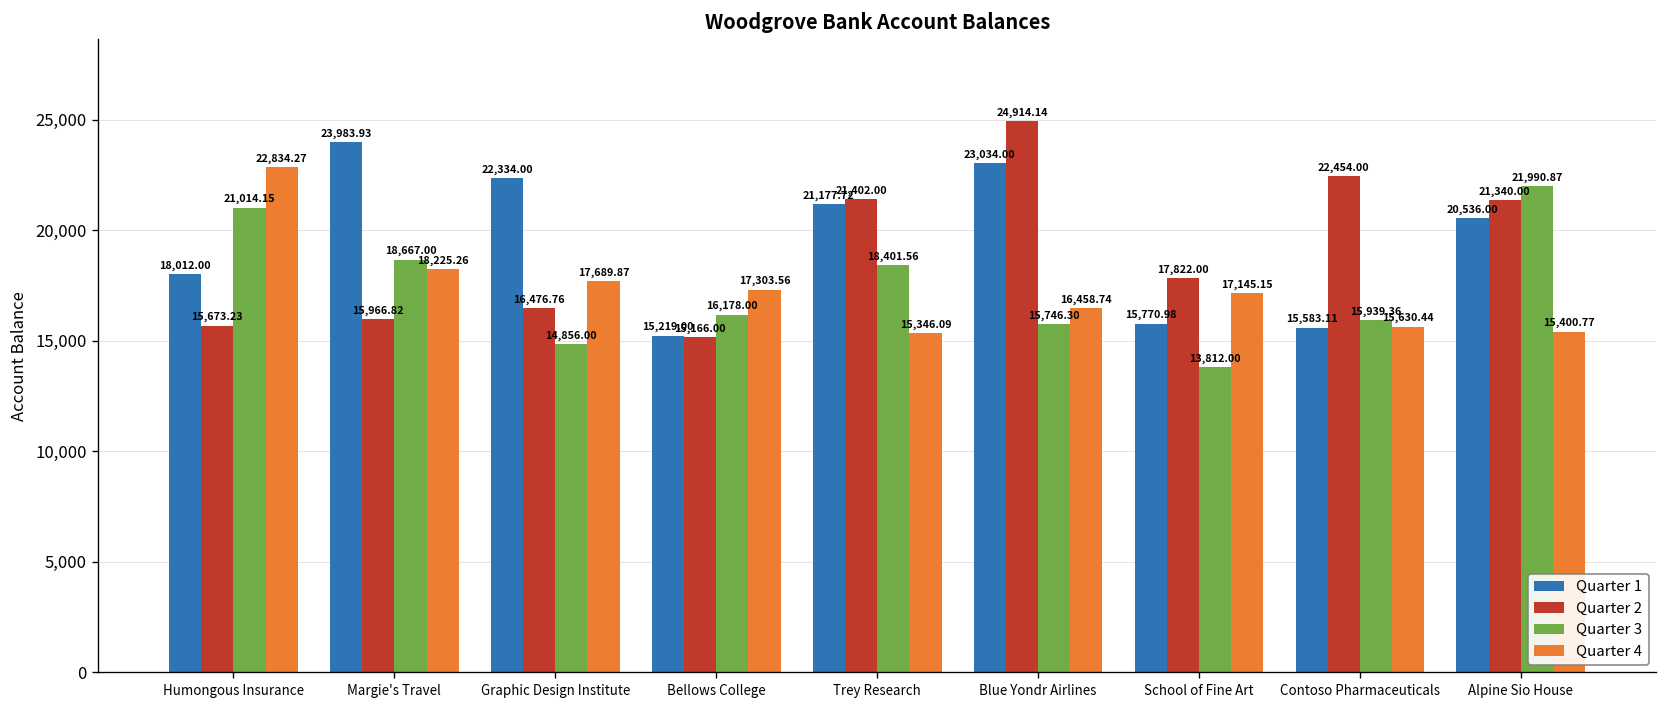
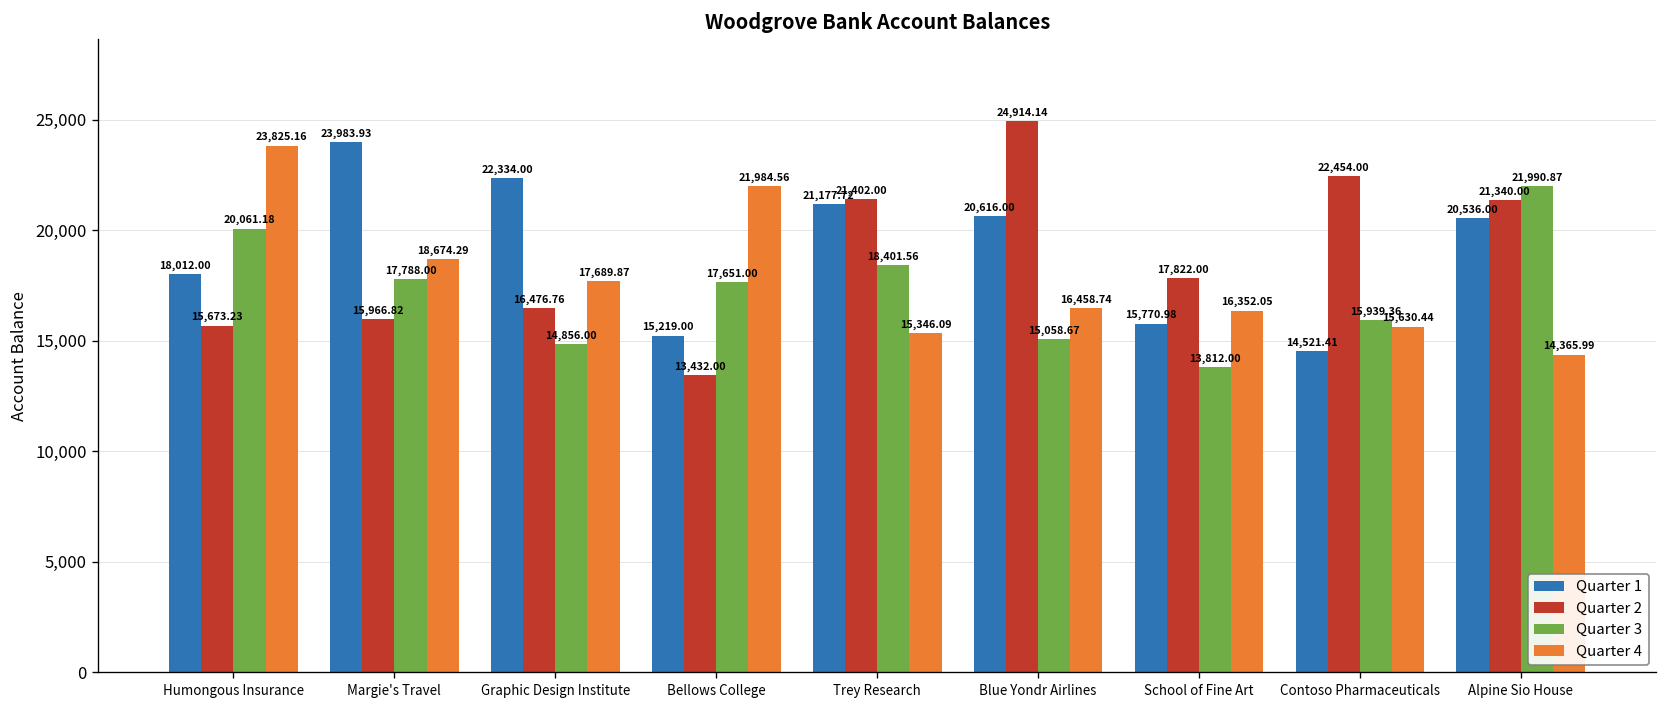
Quarter 3, Humongous Insurance: 21,014.15 -> 20,061.18
Quarter 4, Humongous Insurance: 22,834.27 -> 23,825.16
Quarter 3, Margie's Travel: 18,667.00 -> 17,788.00
Quarter 4, Margie's Travel: 18,225.26 -> 18,674.29
Quarter 2, Bellows College: 15,166.00 -> 13,432.00
Quarter 3, Bellows College: 16,178.00 -> 17,651.00
Quarter 4, Bellows College: 17,303.56 -> 21,984.56
Quarter 1, Blue Yondr Airlines: 23,034.00 -> 20,616.00
Quarter 3, Blue Yondr Airlines: 15,746.30 -> 15,058.67
Quarter 4, School of Fine Art: 17,145.15 -> 16,352.05
Quarter 1, Contoso Pharmaceuticals: 15,583.11 -> 14,521.41
Quarter 4, Alpine Sio House: 15,400.77 -> 14,365.99
